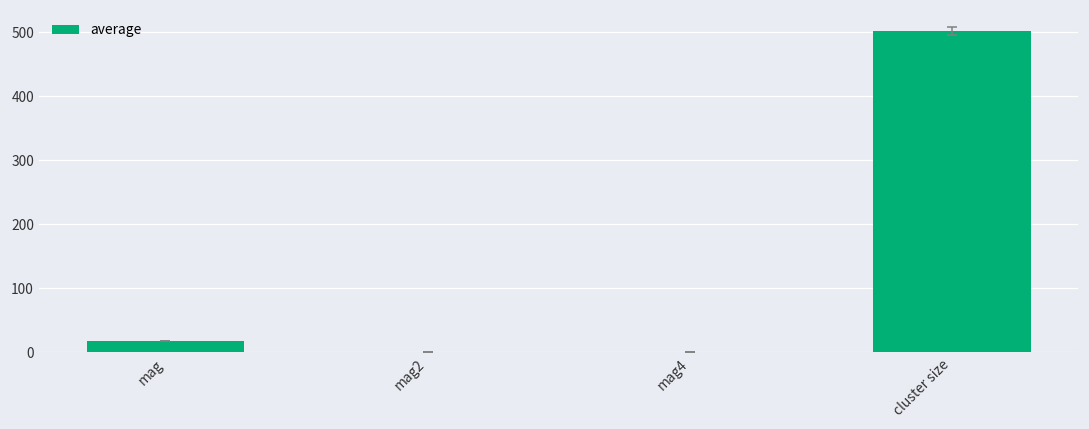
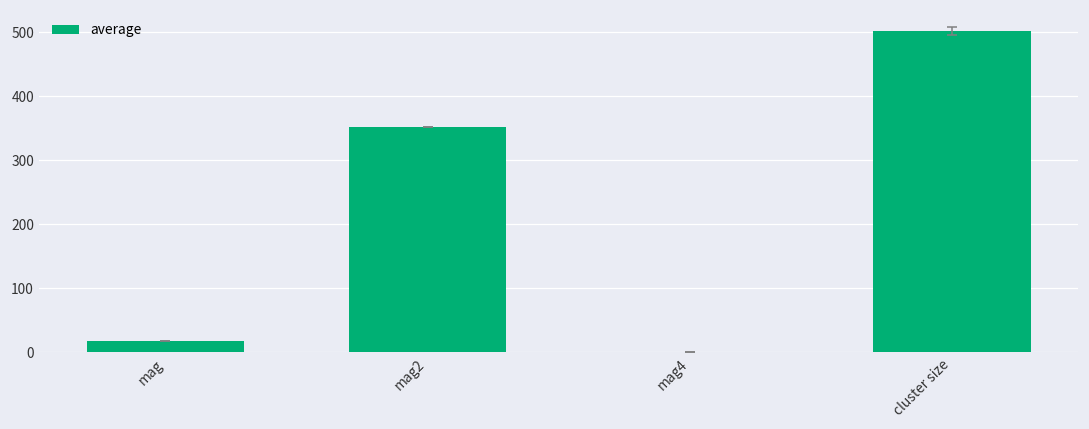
average, mag2: 0 -> 350
